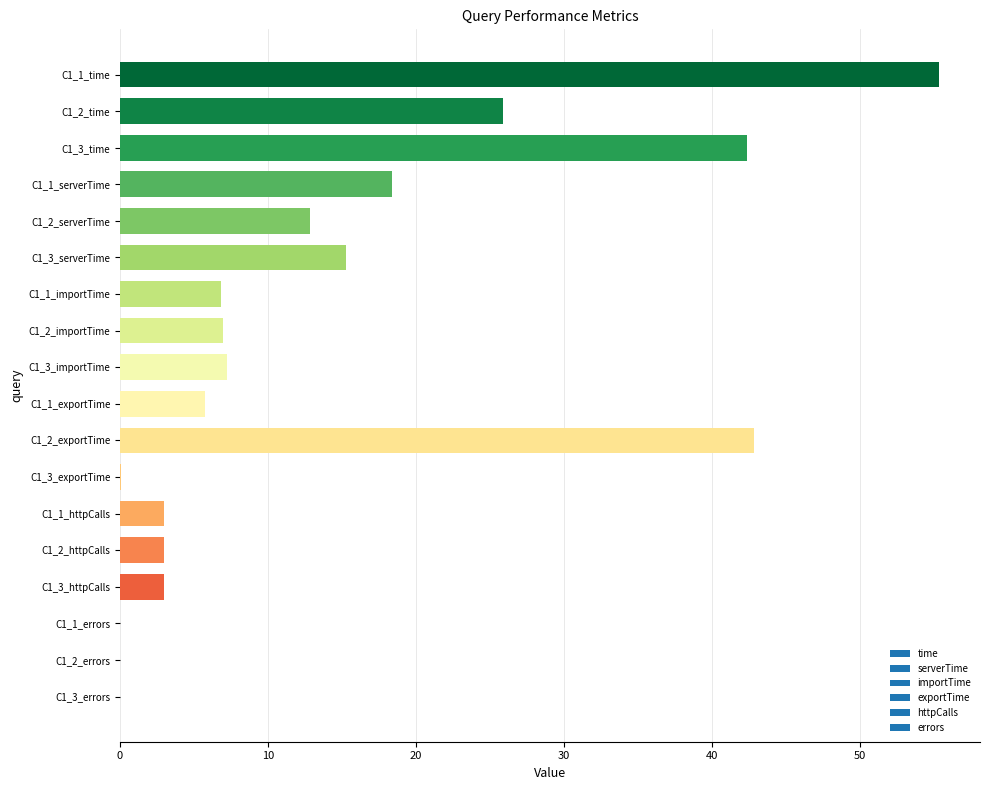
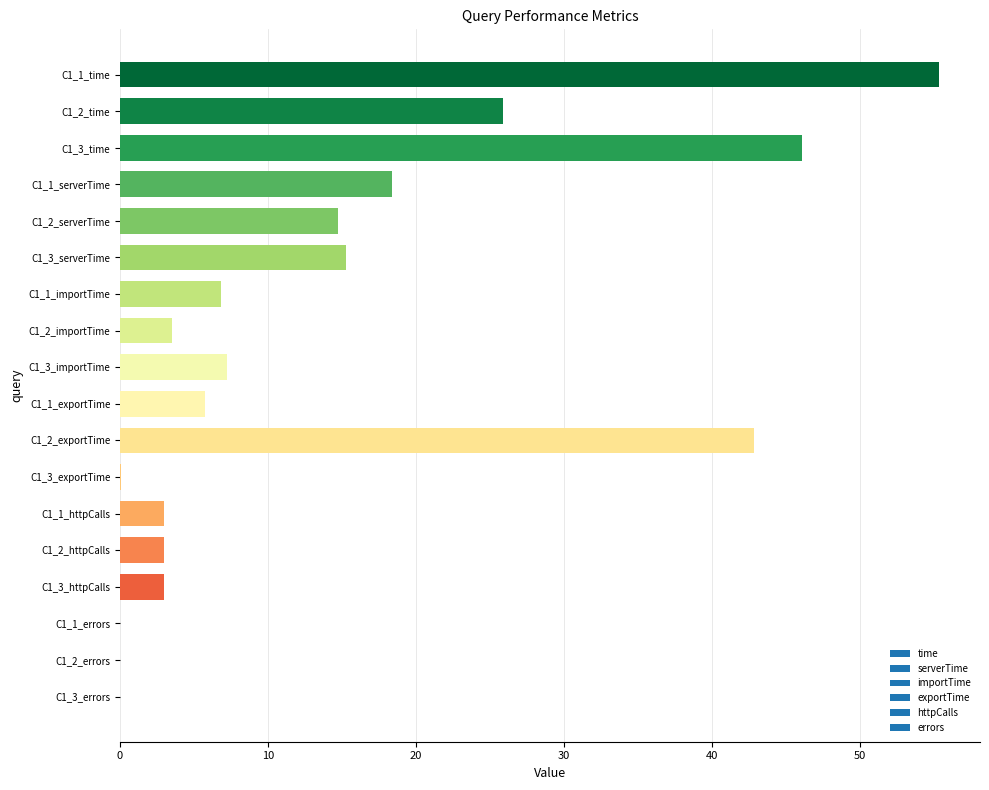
C1_3_time: 42.4 -> 46.1
C1_2_serverTime: 12.8 -> 14.7
C1_2_importTime: 6.9 -> 3.5
